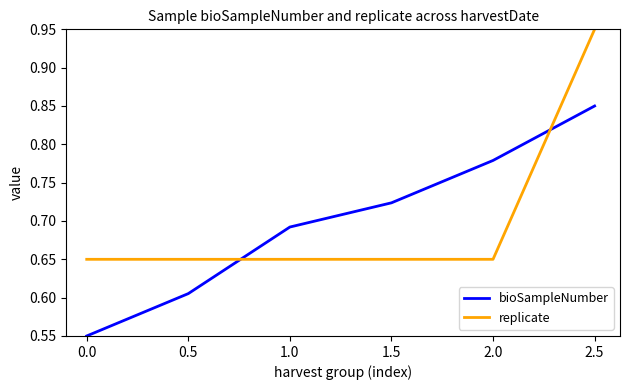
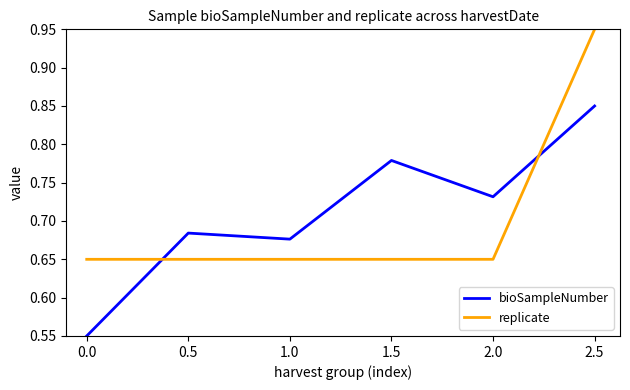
bioSampleNumber, 0.5: 0.61 -> 0.68
bioSampleNumber, 1.0: 0.69 -> 0.68
bioSampleNumber, 1.5: 0.72 -> 0.78
bioSampleNumber, 2.0: 0.78 -> 0.73
